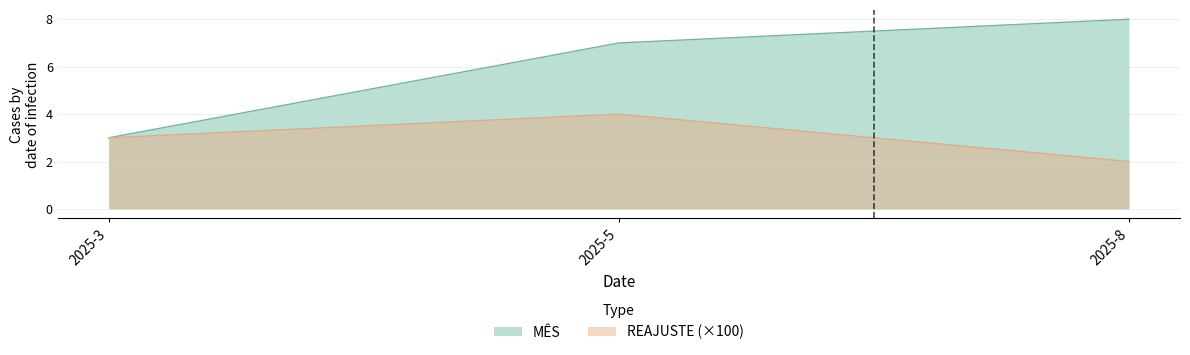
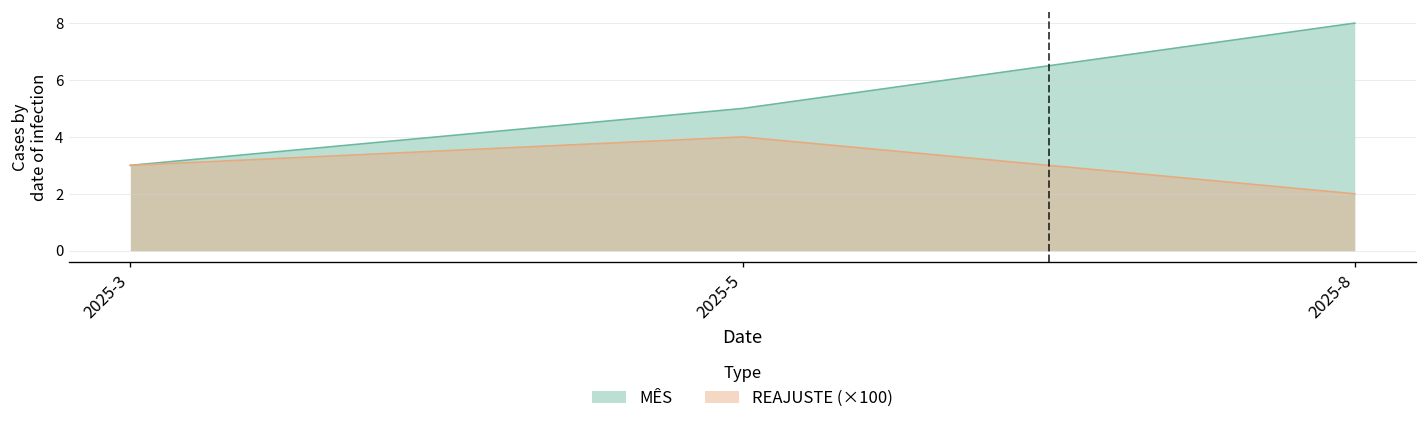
MÊS, 2025-5: 7 -> 5
